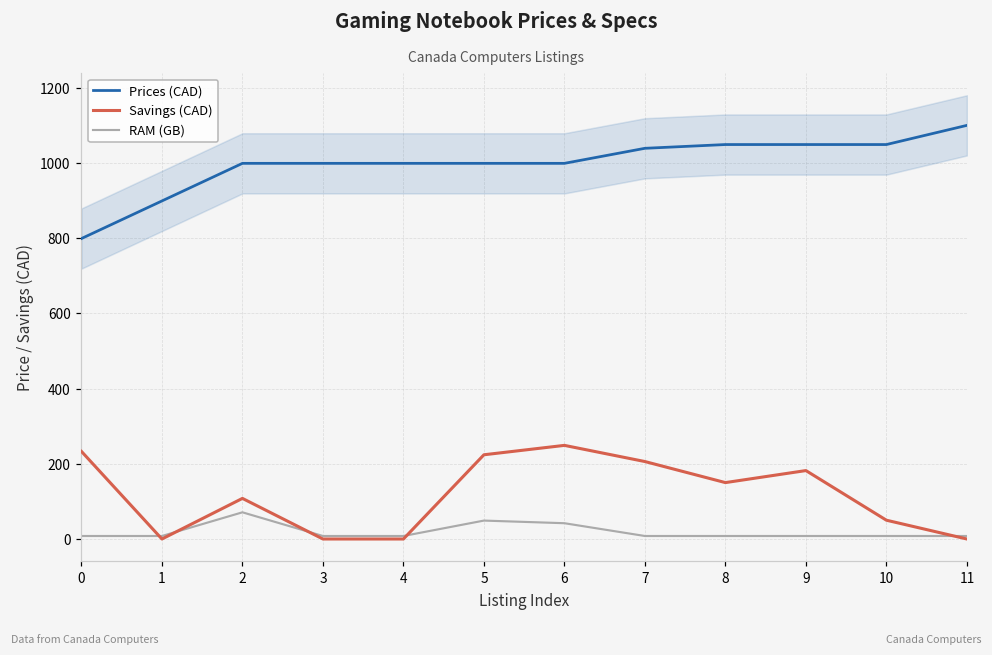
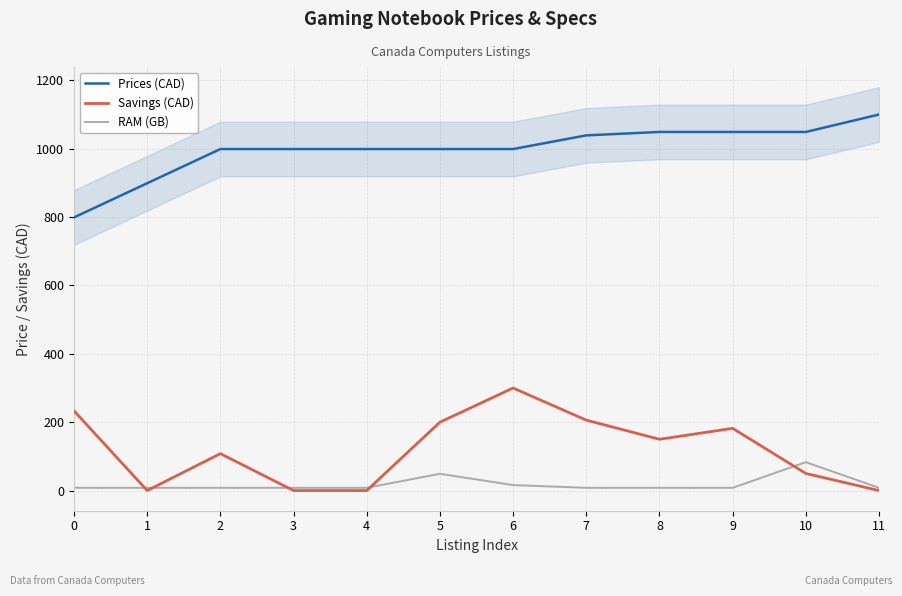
RAM (GB), 2: 70 -> 10
Savings (CAD), 5: 220 -> 200
Savings (CAD), 6: 250 -> 300
RAM (GB), 6: 40 -> 20
RAM (GB), 10: 10 -> 80
